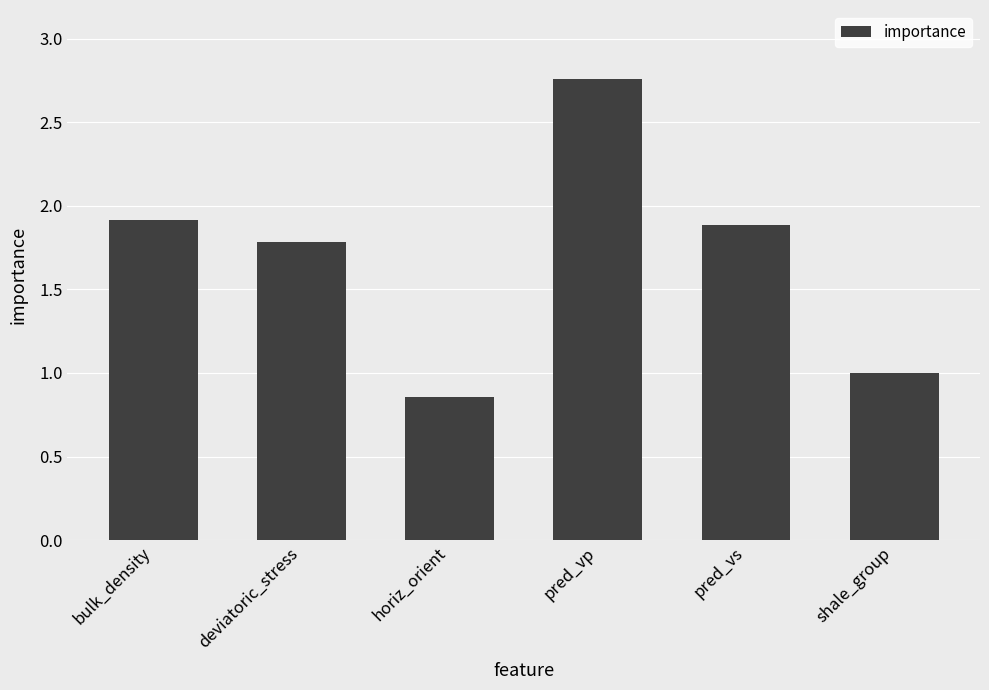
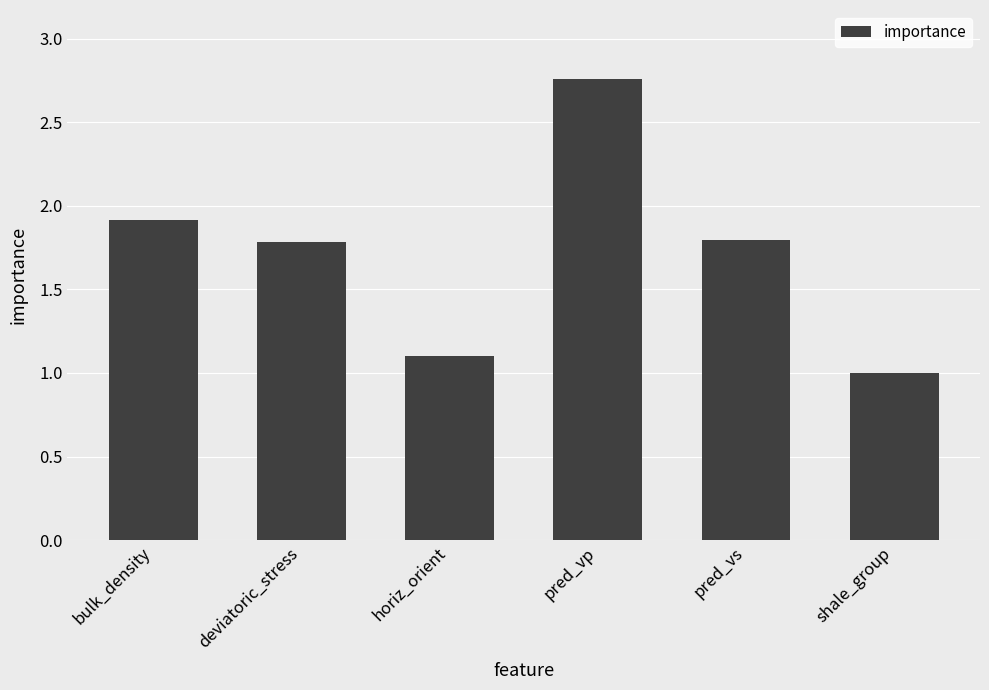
horiz_orient: 0.86 -> 1.10
pred_vs: 1.89 -> 1.80
